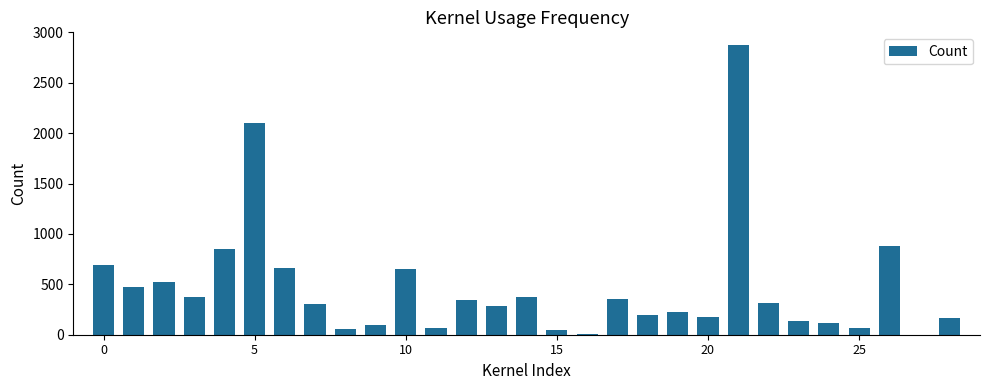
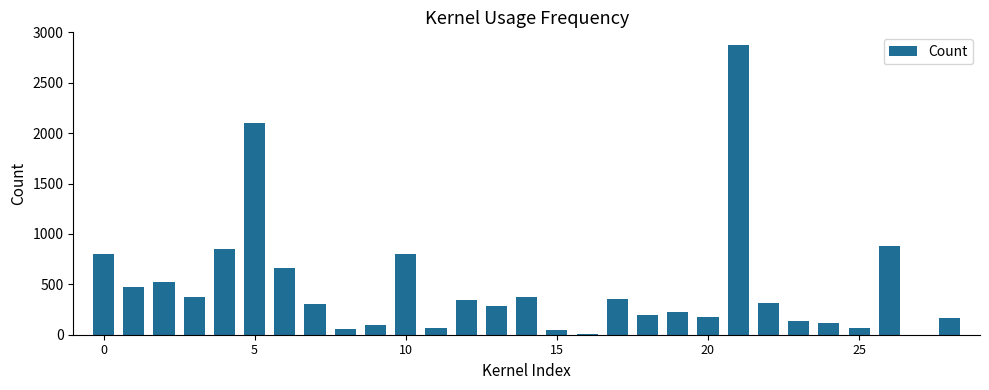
0: 690 -> 800
10: 650 -> 800
